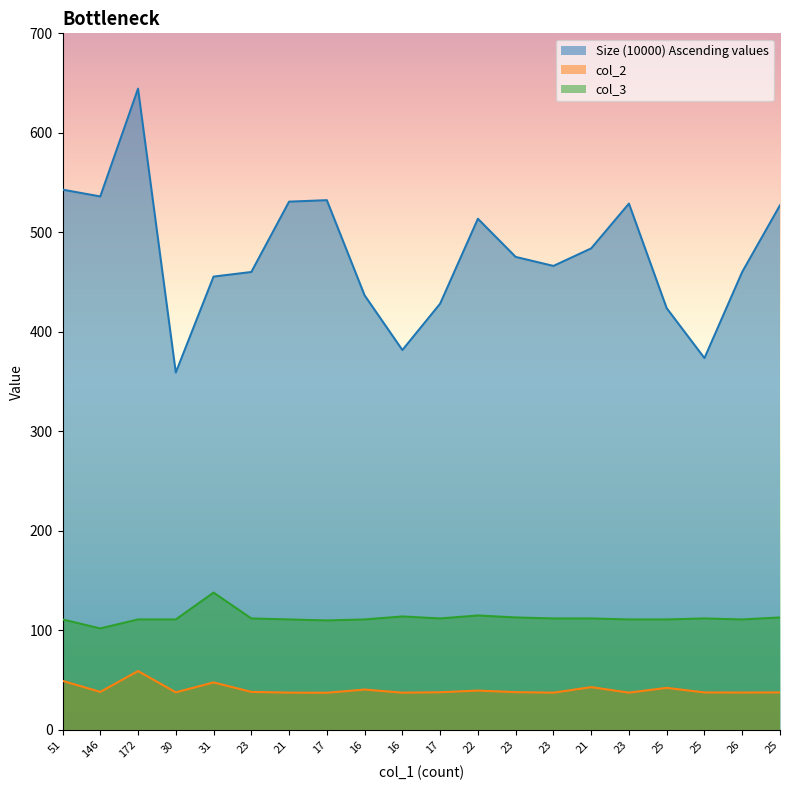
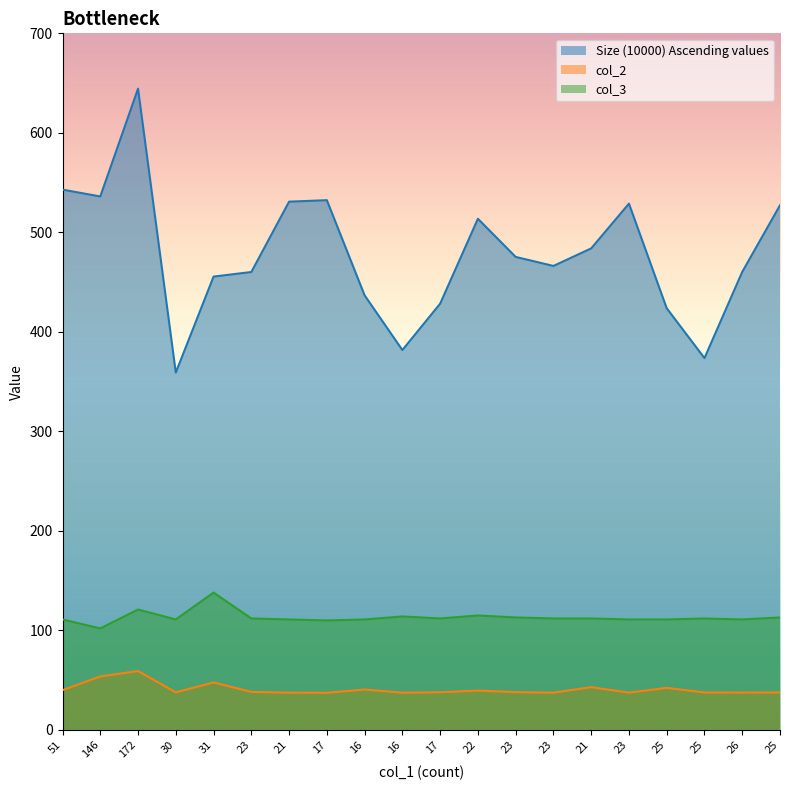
col_2, 51: 50 -> 40
col_2, 146: 40 -> 50
col_3, 172: 110 -> 120
